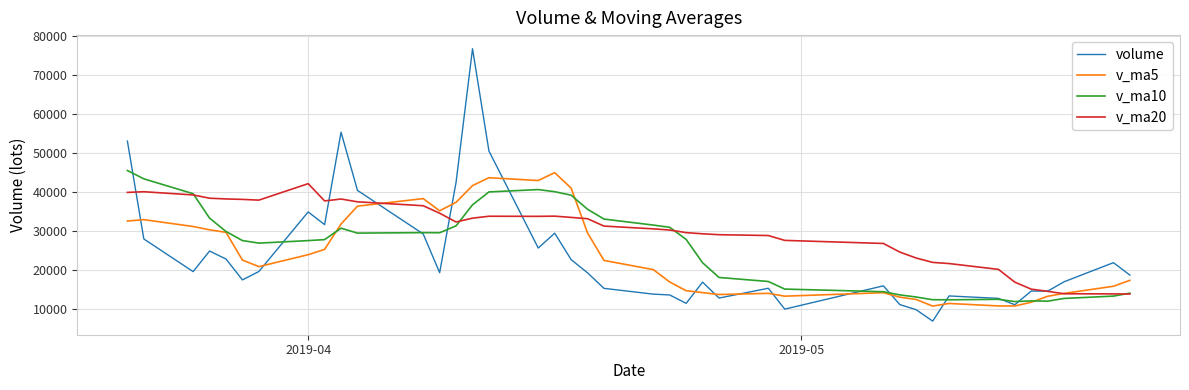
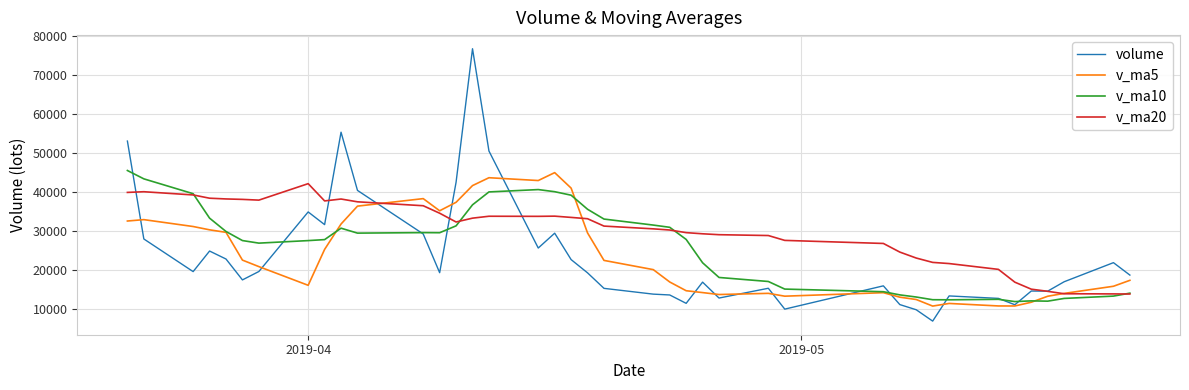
v_ma5, 2019-04: 24000 -> 16000
